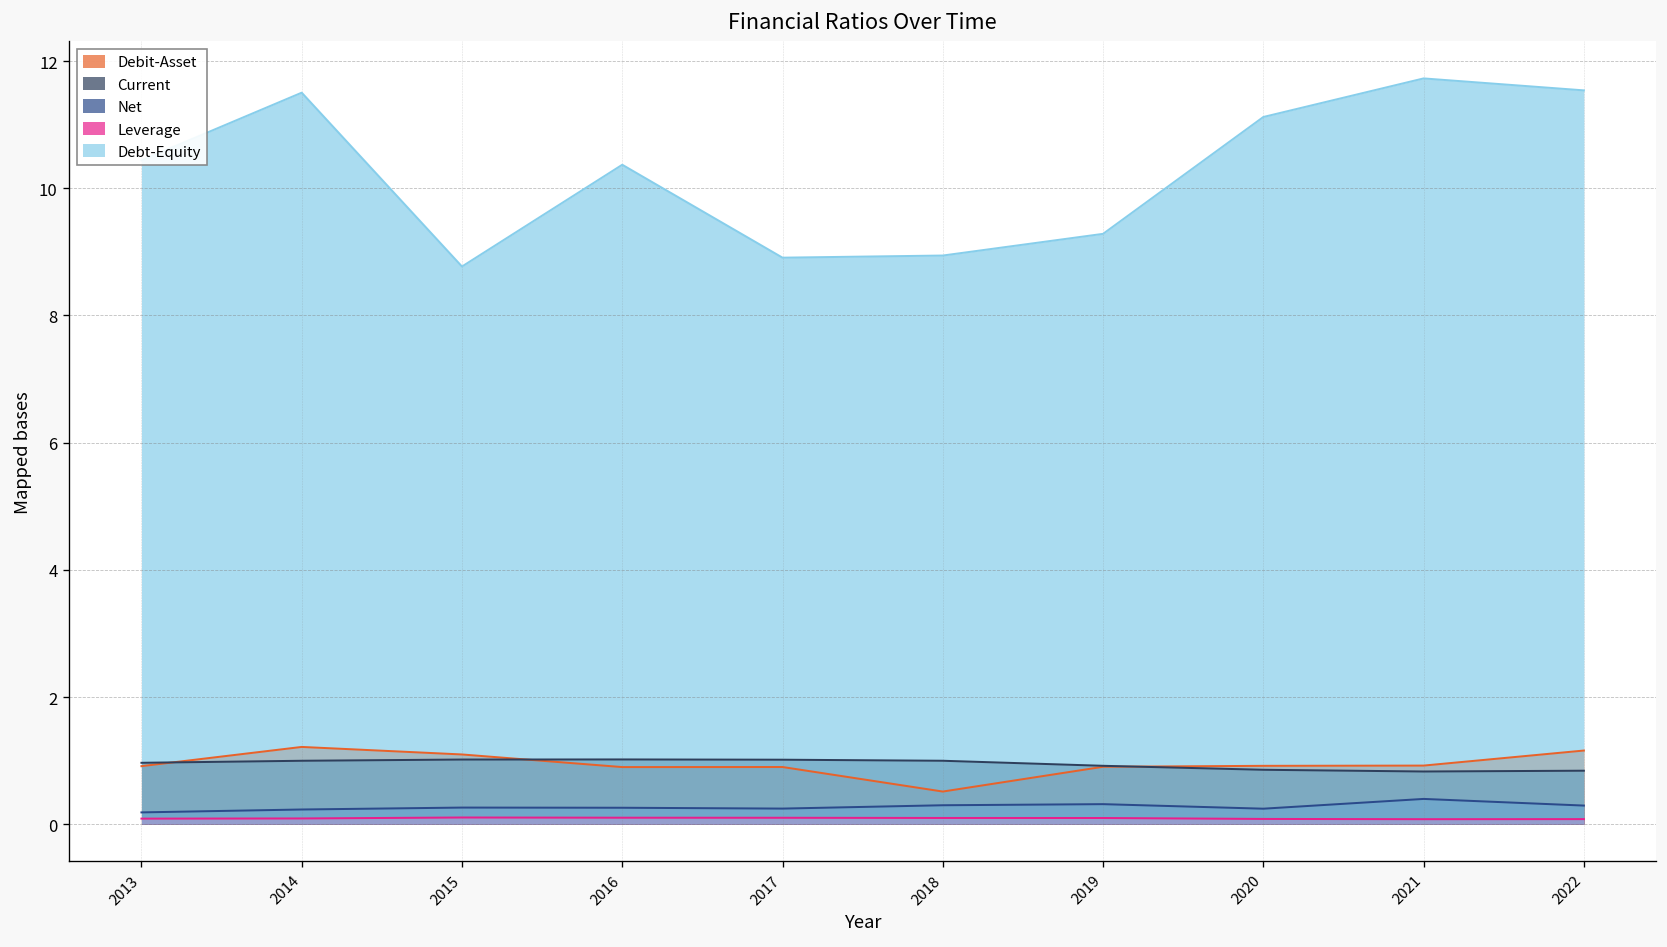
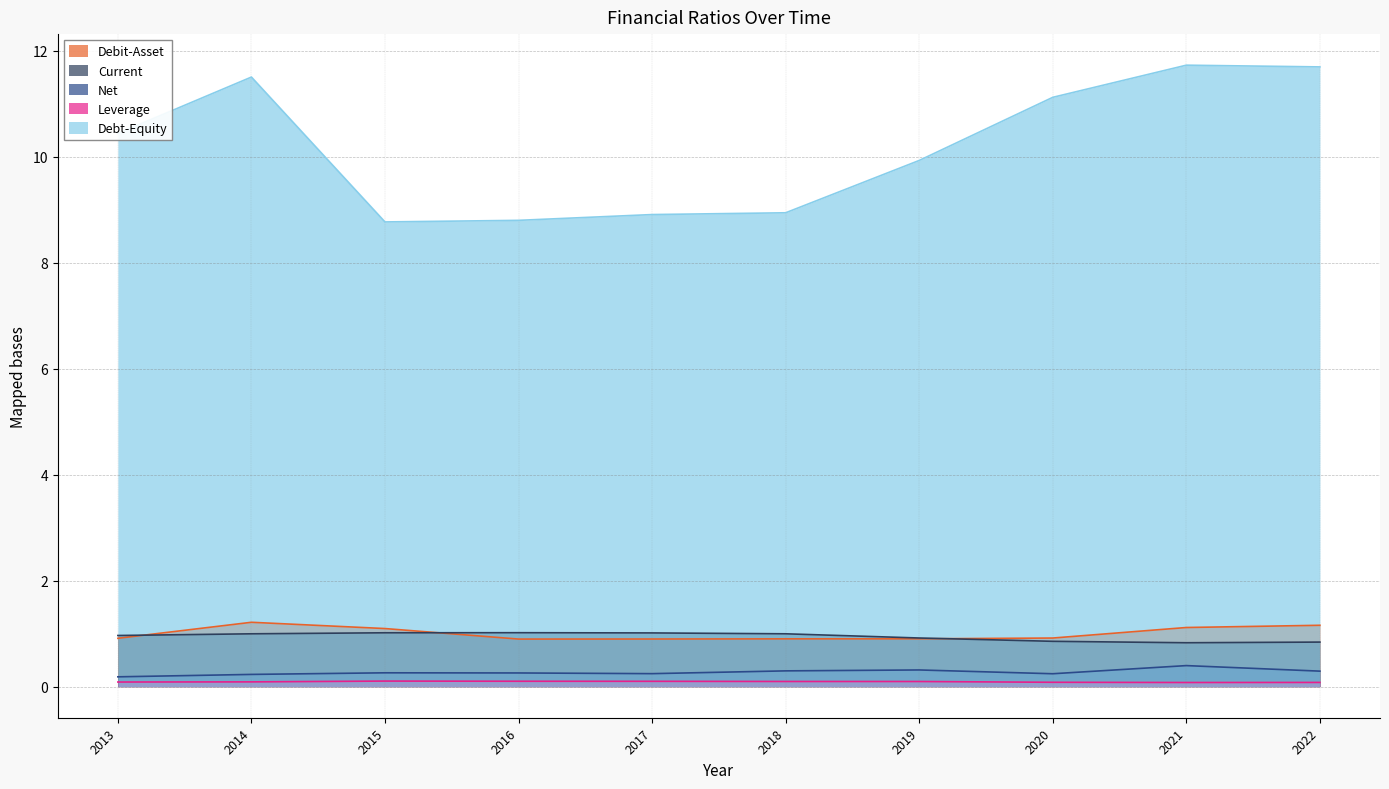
Debt-Equity, 2016: 10.4 -> 8.8
Debit-Asset, 2018: 0.5 -> 0.9
Debt-Equity, 2019: 9.3 -> 9.9
Debit-Asset, 2021: 0.9 -> 1.1
Debt-Equity, 2022: 11.5 -> 11.7
